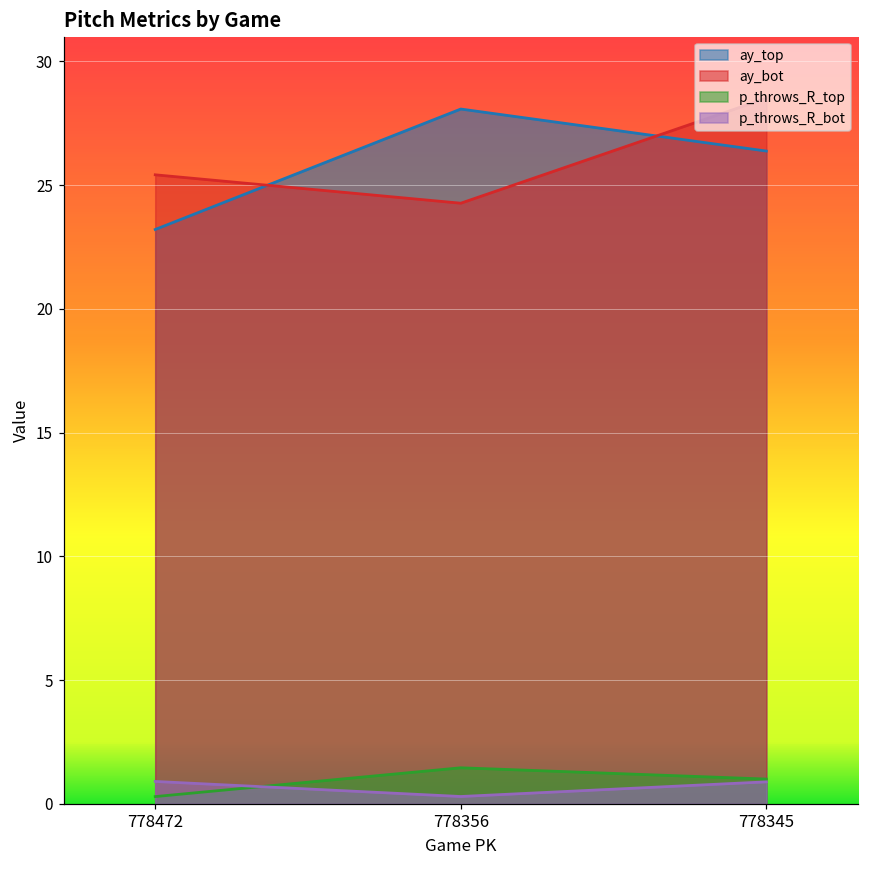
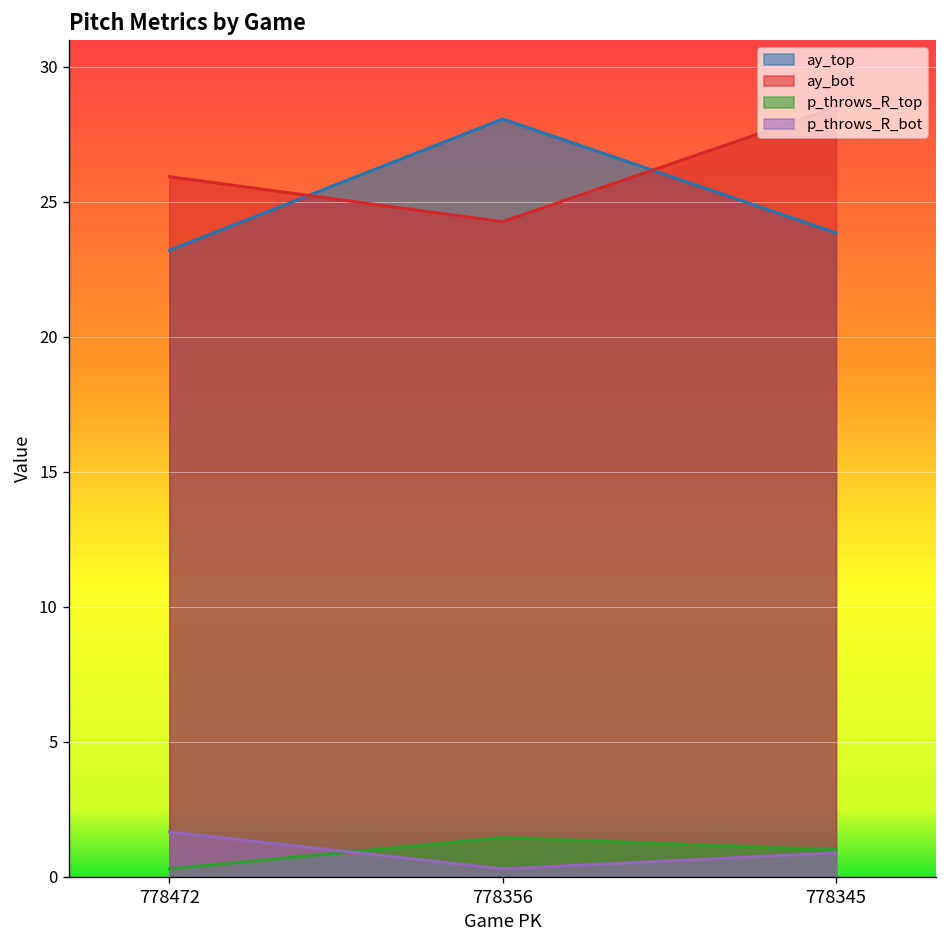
ay_bot, 778472: 25.4 -> 25.9
p_throws_R_bot, 778472: 0.9 -> 1.7
ay_top, 778345: 26.4 -> 23.9
